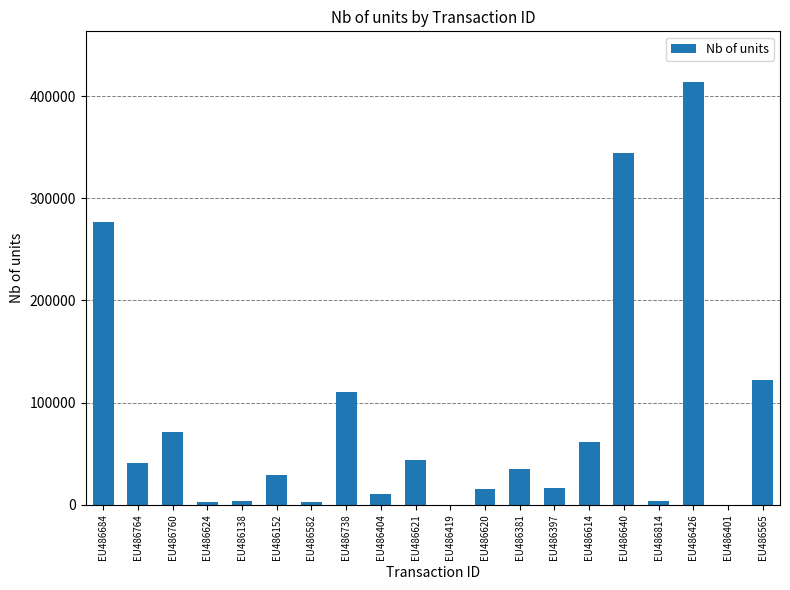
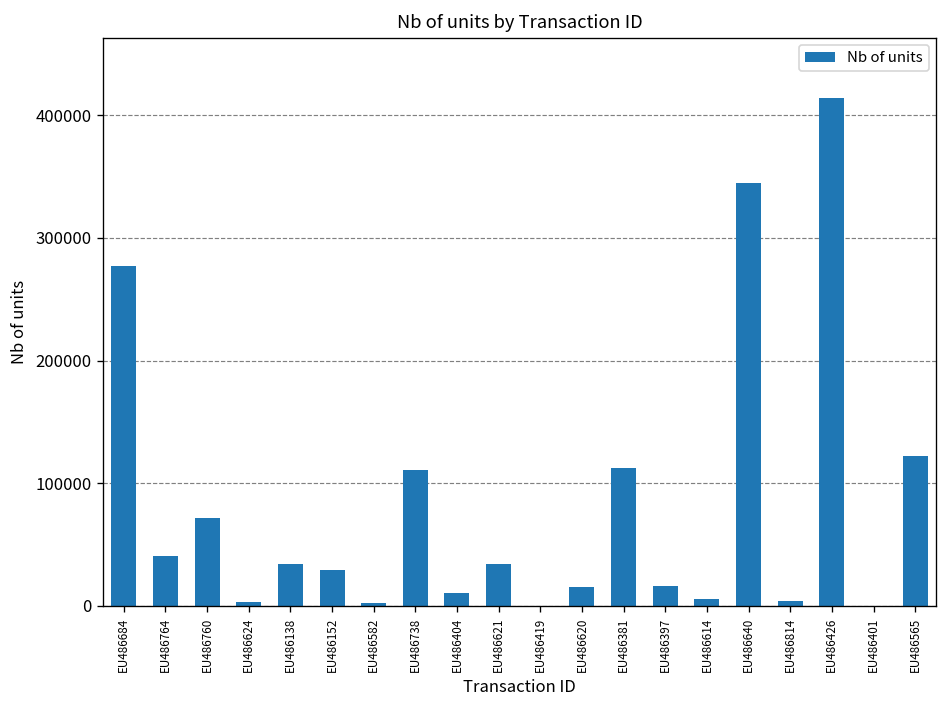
EU486138: 4000 -> 34000
EU486621: 44000 -> 34000
EU486381: 35000 -> 113000
EU486614: 61000 -> 6000
